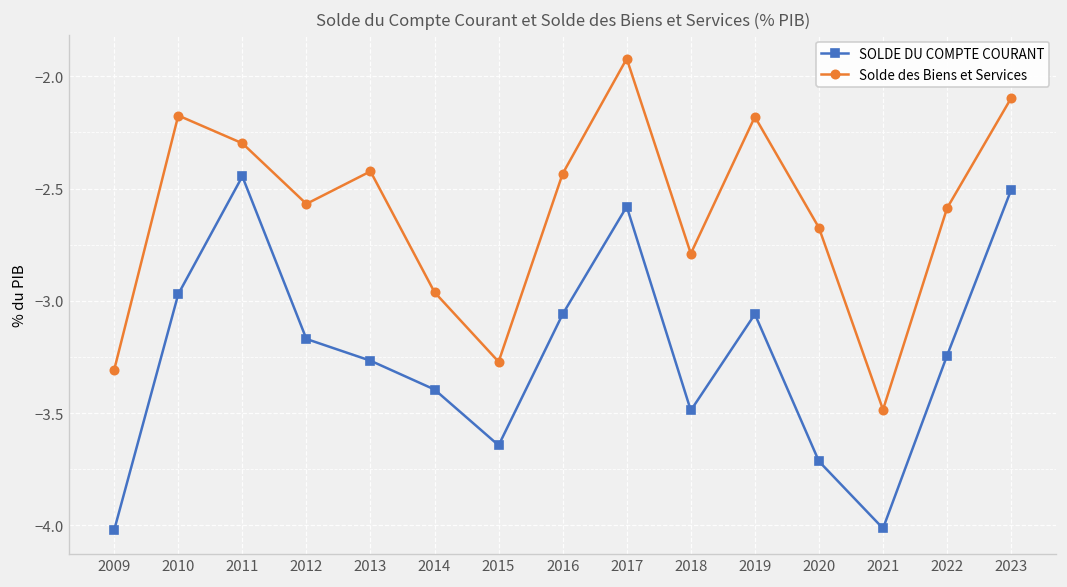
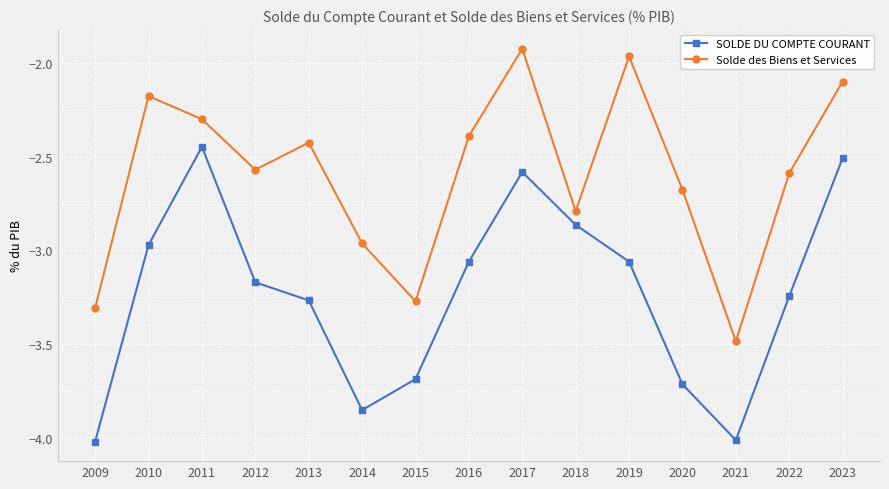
SOLDE DU COMPTE COURANT, 2014: -3.40 -> -3.85
SOLDE DU COMPTE COURANT, 2015: -3.64 -> -3.69
Solde des Biens et Services, 2016: -2.43 -> -2.39
SOLDE DU COMPTE COURANT, 2018: -3.49 -> -2.86
Solde des Biens et Services, 2019: -2.18 -> -1.96
